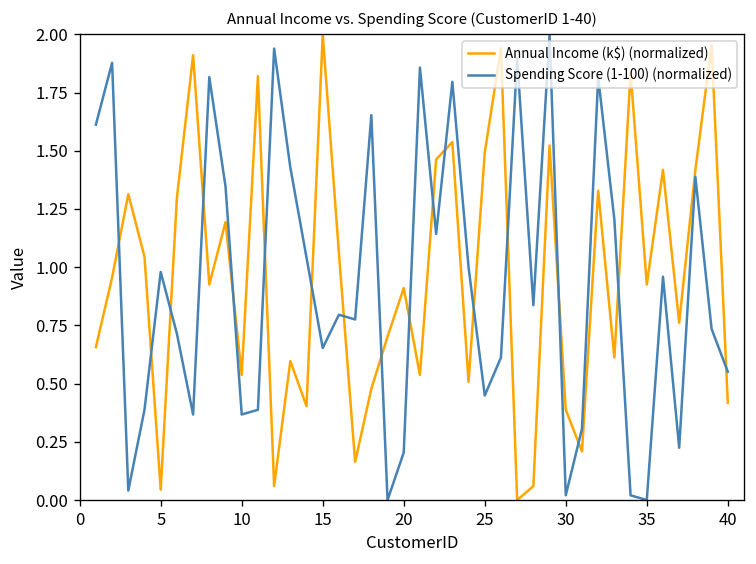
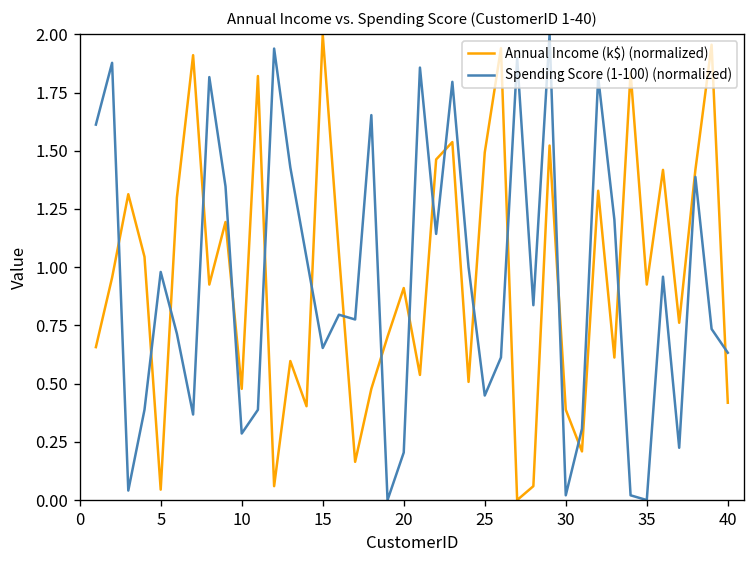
Annual Income (k$) (normalized), 10: 0.54 -> 0.48
Spending Score (1-100) (normalized), 10: 0.37 -> 0.29
Spending Score (1-100) (normalized), 40: 0.55 -> 0.63
